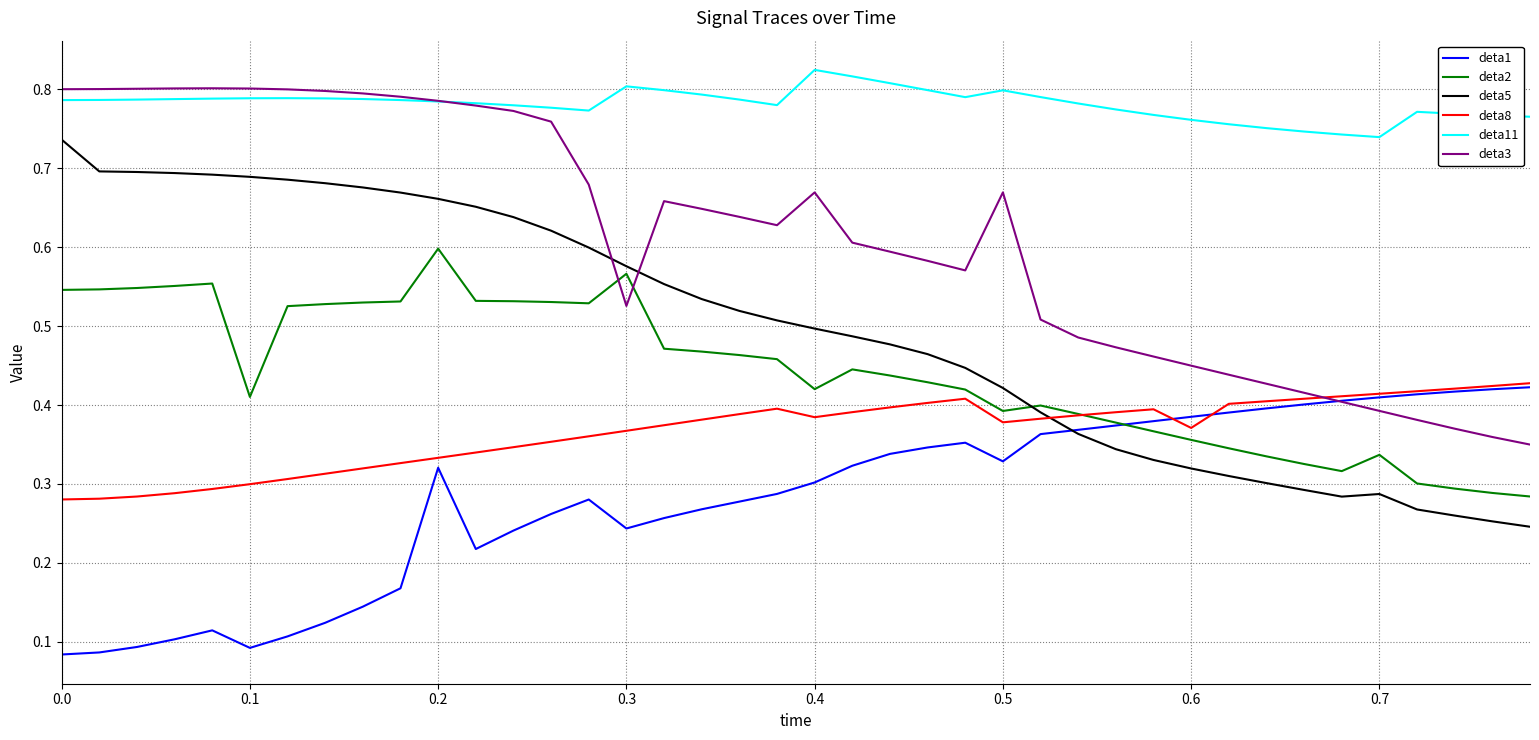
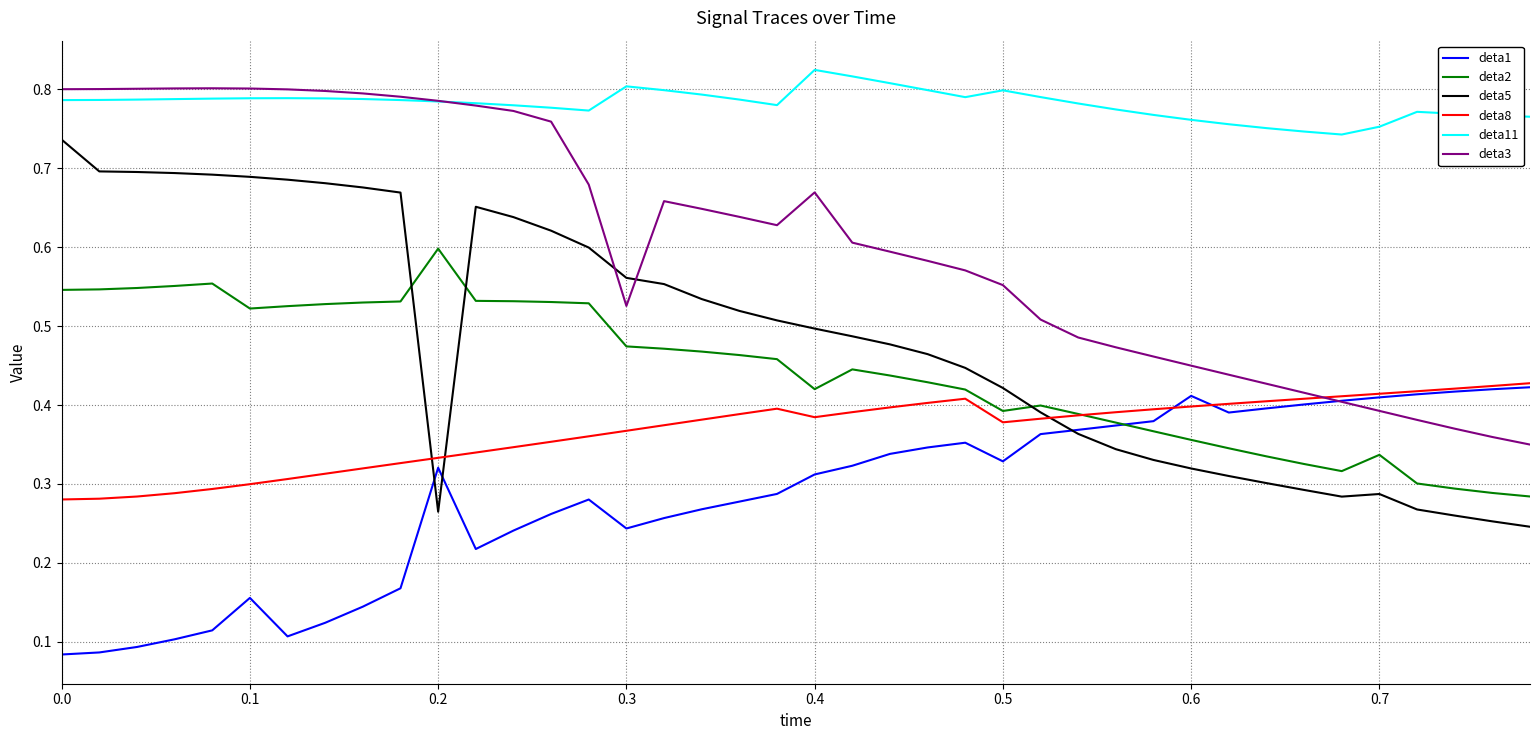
deta1, 0.1: 0.09 -> 0.16
deta2, 0.1: 0.41 -> 0.52
deta5, 0.2: 0.66 -> 0.26
deta2, 0.3: 0.57 -> 0.47
deta5, 0.3: 0.58 -> 0.56
deta1, 0.4: 0.30 -> 0.31
deta3, 0.5: 0.67 -> 0.55
deta1, 0.6: 0.39 -> 0.41
deta8, 0.6: 0.37 -> 0.40
deta11, 0.7: 0.74 -> 0.75
